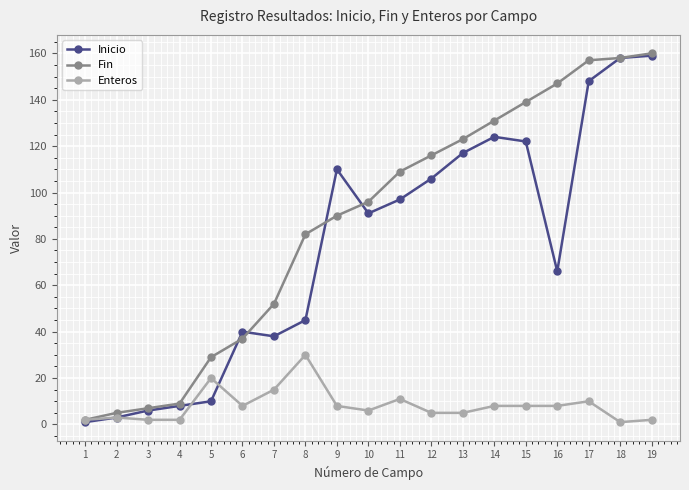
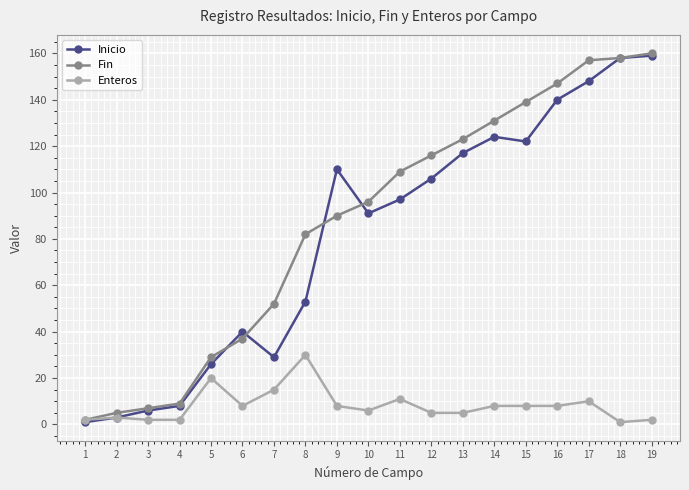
Inicio, 5: 10 -> 26
Inicio, 7: 38 -> 29
Inicio, 8: 45 -> 53
Inicio, 16: 66 -> 140
